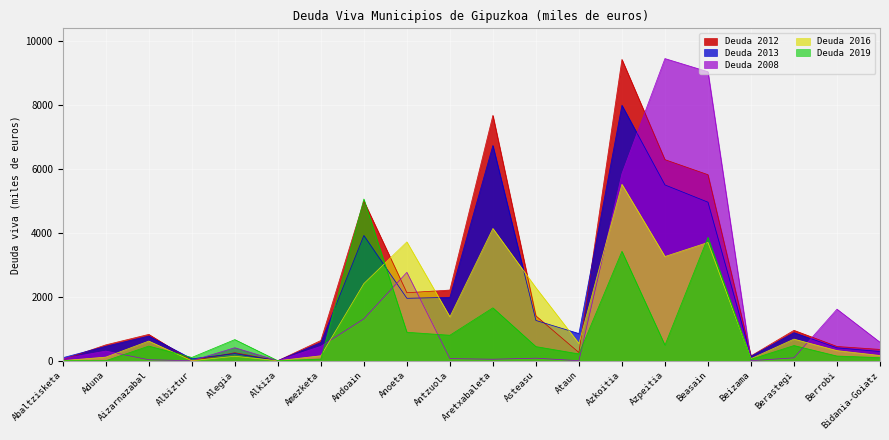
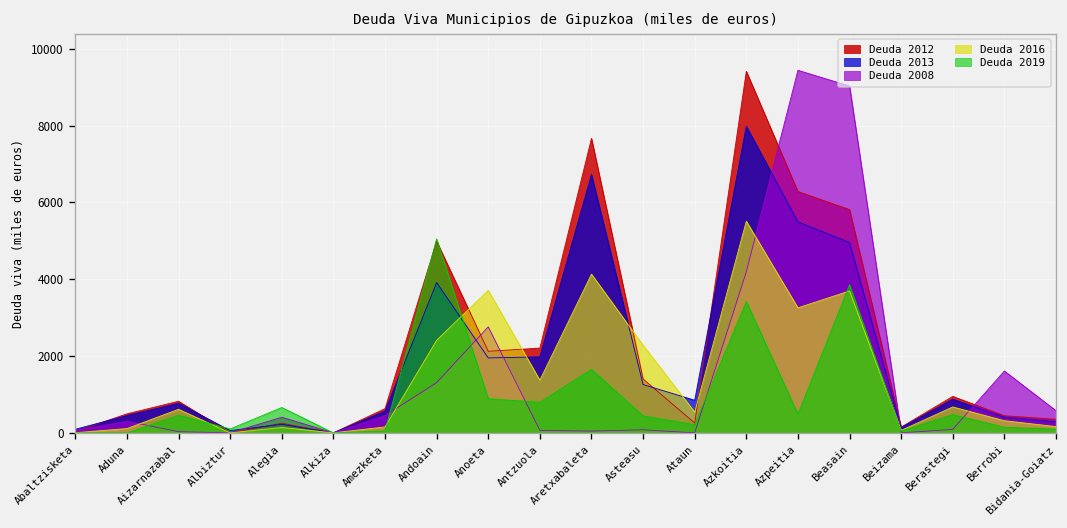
Deuda 2008, Azkoitia: 5800 -> 4200
